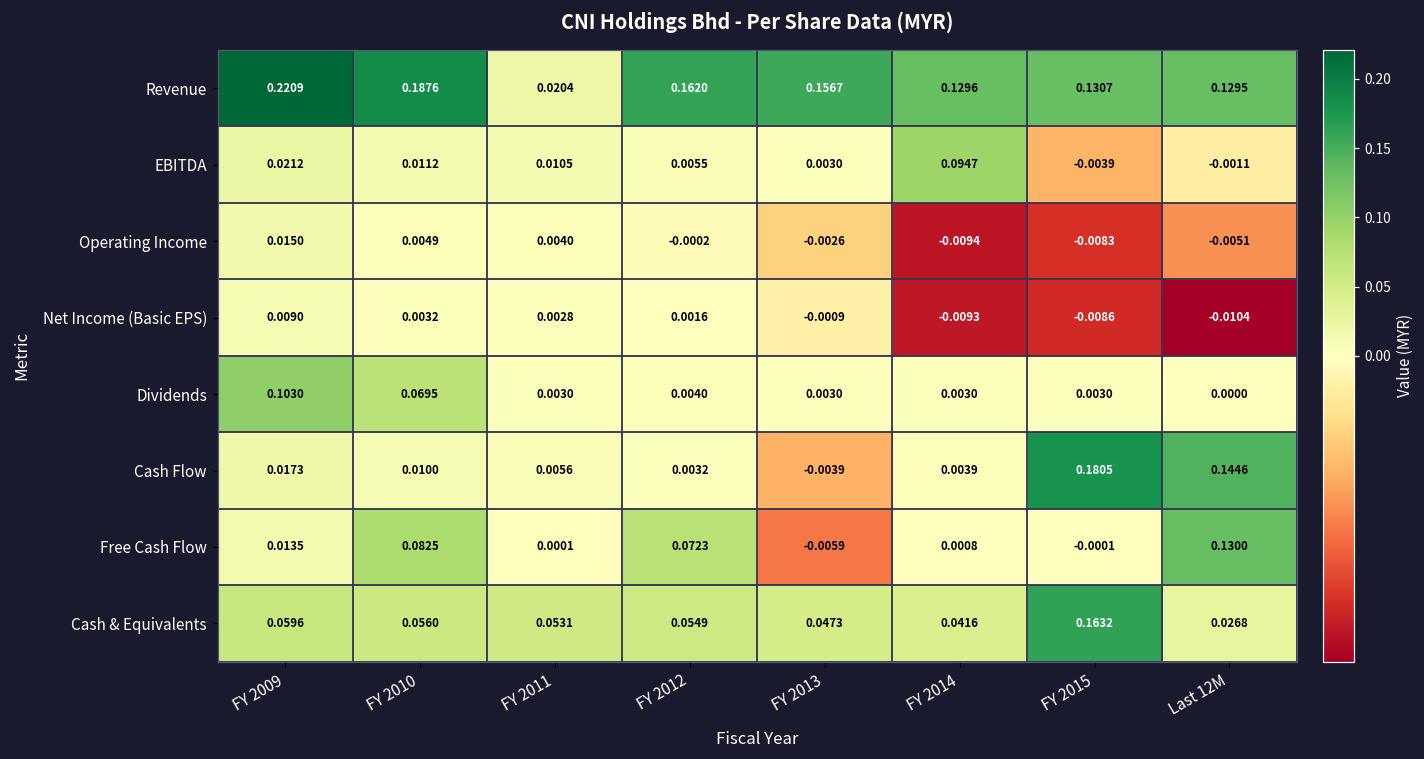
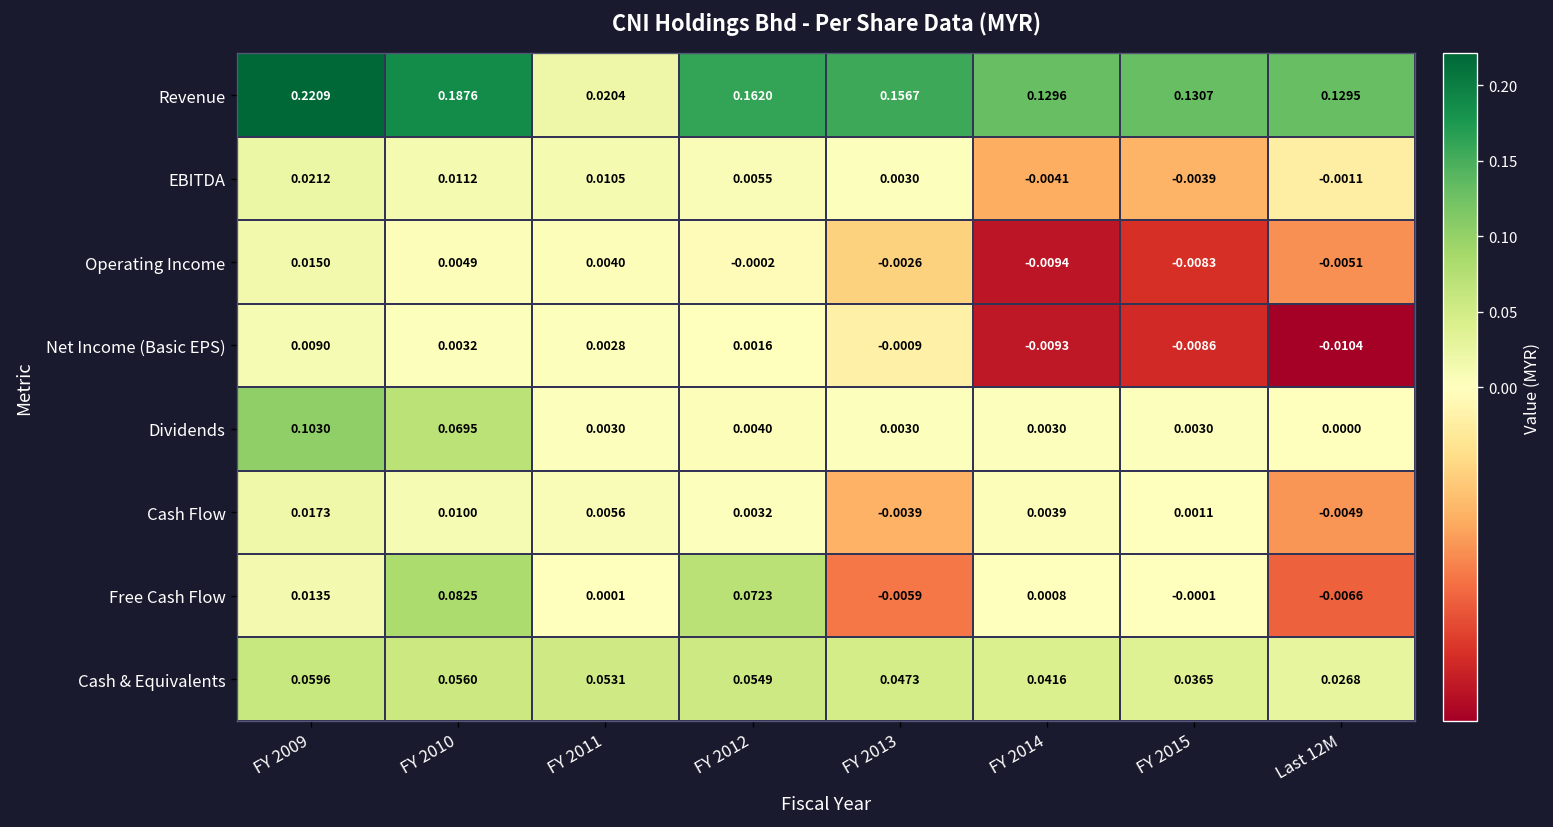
EBITDA, FY 2014: 0.0947 -> -0.0041
Cash Flow, FY 2015: 0.1805 -> 0.0011
Cash Flow, Last 12M: 0.1446 -> -0.0049
Free Cash Flow, Last 12M: 0.1300 -> -0.0066
Cash & Equivalents, FY 2015: 0.1632 -> 0.0365
